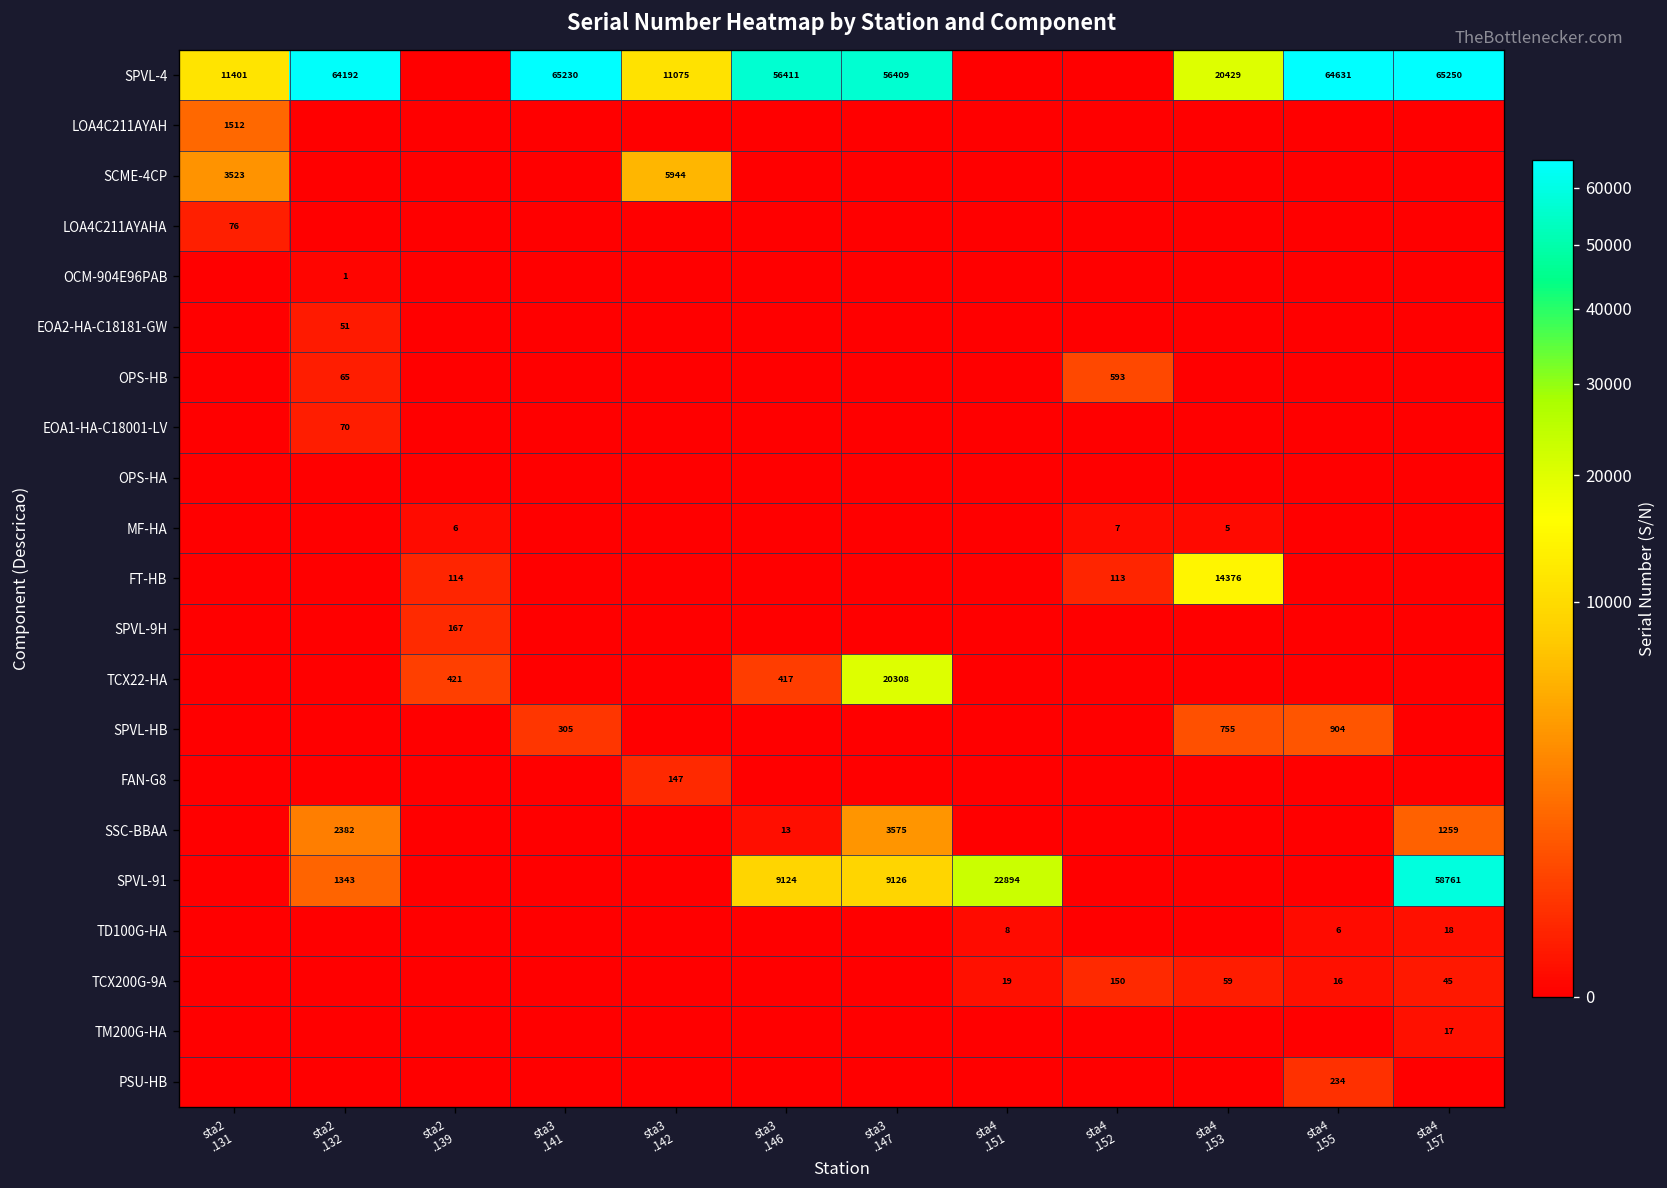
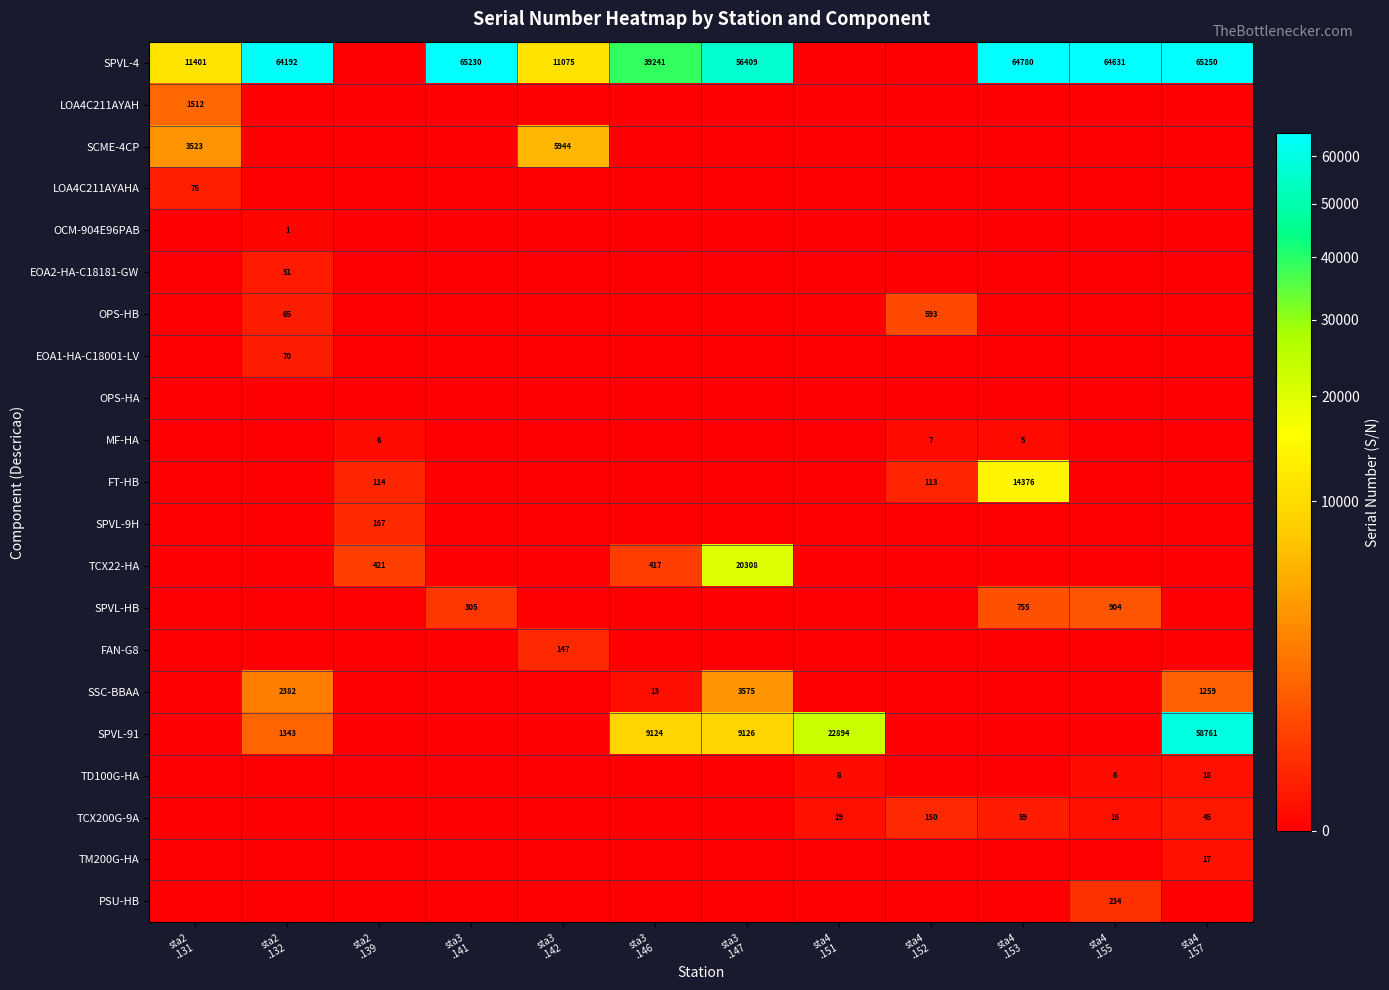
SPVL-4, sta3 .146: 56411 -> 39241
SPVL-4, sta4 .153: 20429 -> 64780
